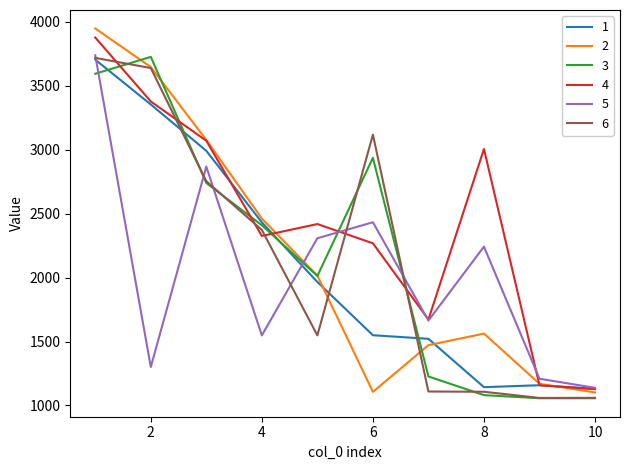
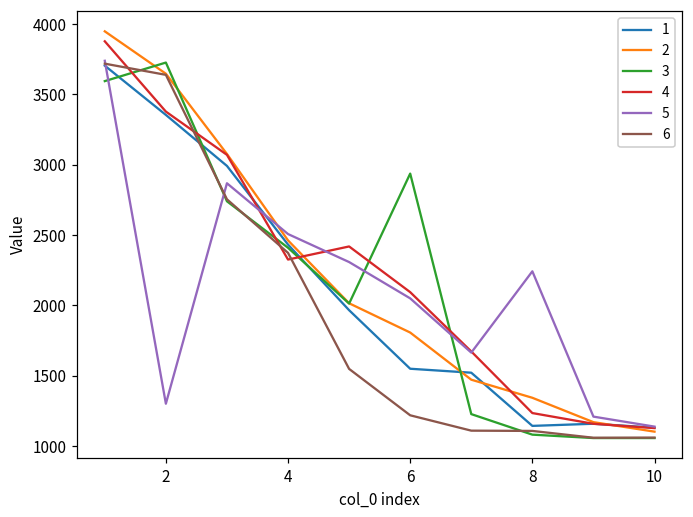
5, 4: 1550 -> 2510
2, 6: 1110 -> 1810
4, 6: 2270 -> 2090
5, 6: 2430 -> 2050
6, 6: 3120 -> 1220
2, 8: 1560 -> 1340
4, 8: 3010 -> 1230
